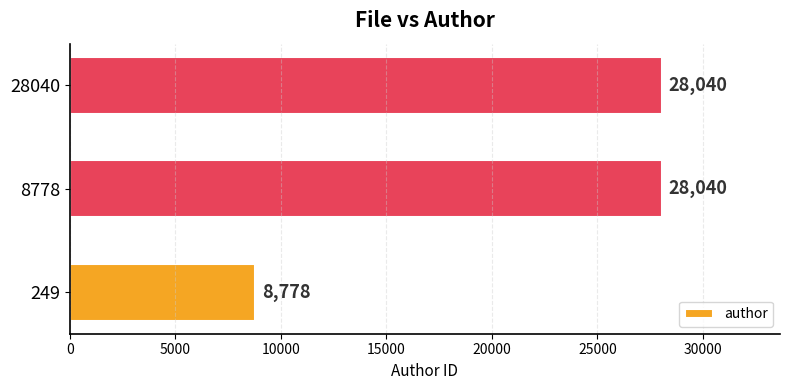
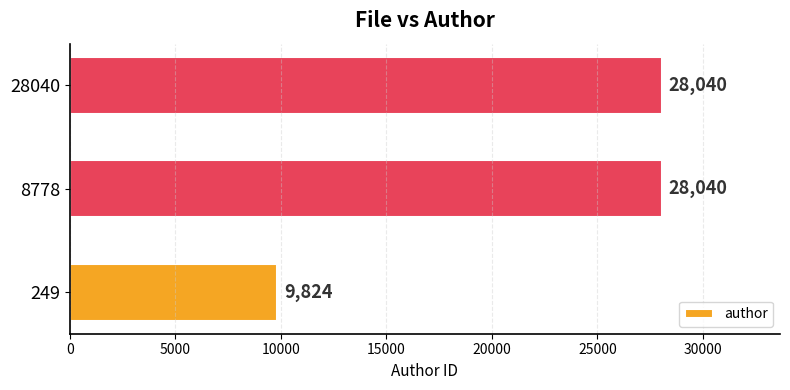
249: 8,778 -> 9,824
